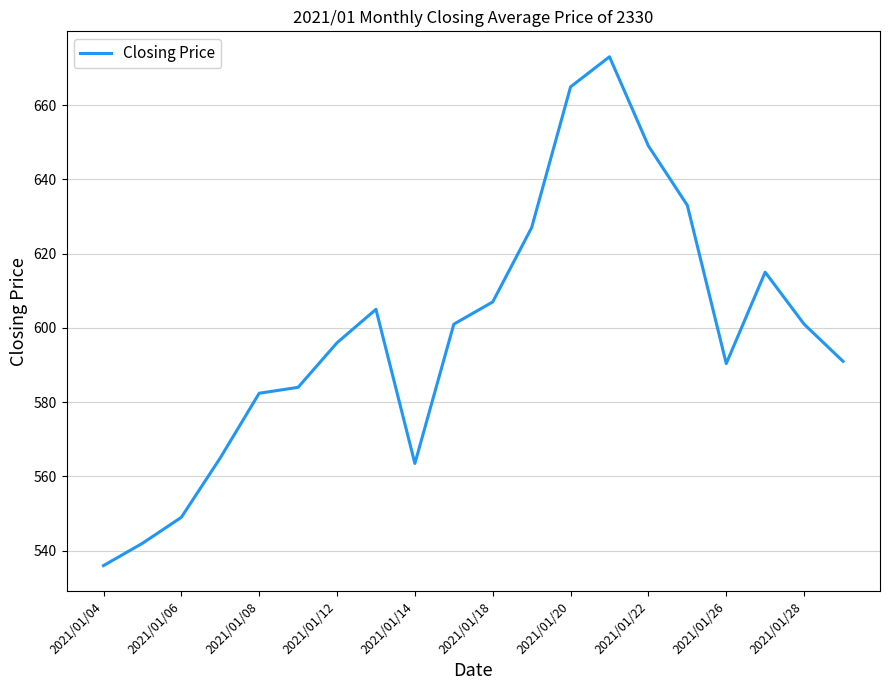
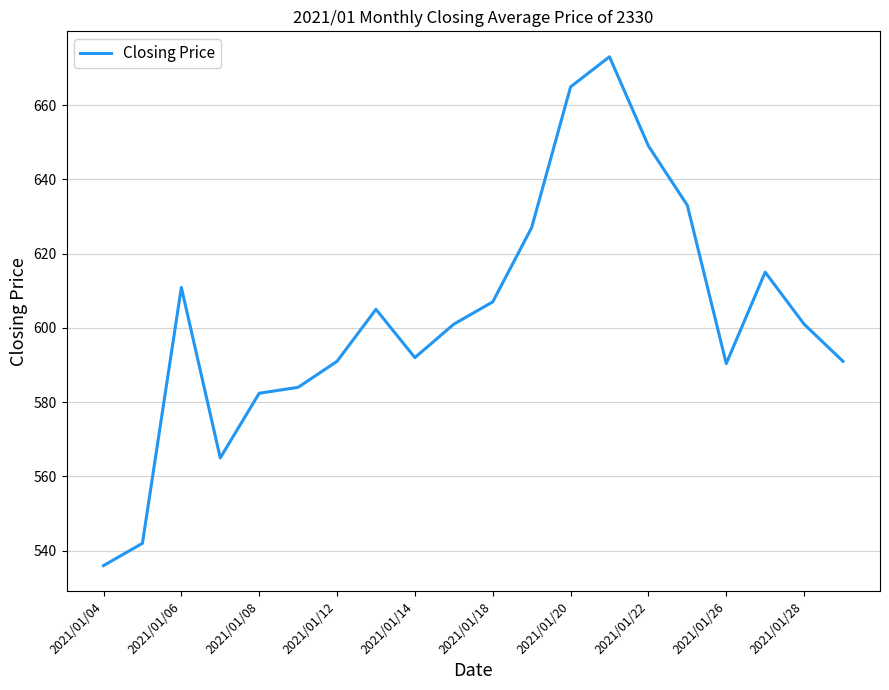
2021/01/06: 549 -> 611
2021/01/12: 596 -> 591
2021/01/14: 564 -> 592
